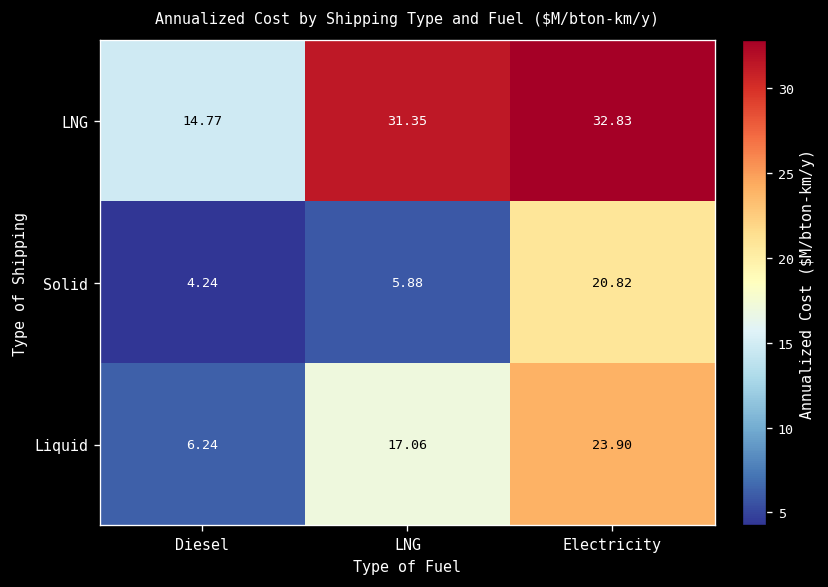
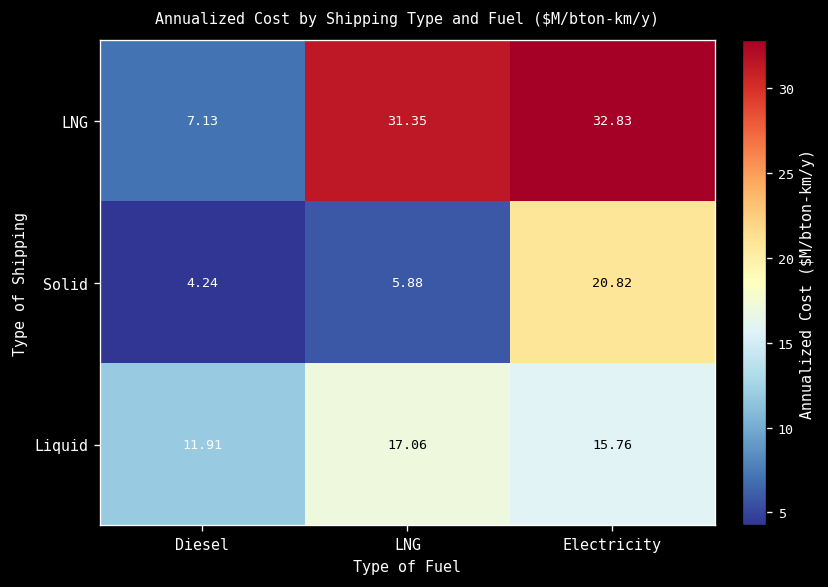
LNG, Diesel: 14.77 -> 7.13
Liquid, Diesel: 6.24 -> 11.91
Liquid, Electricity: 23.90 -> 15.76
